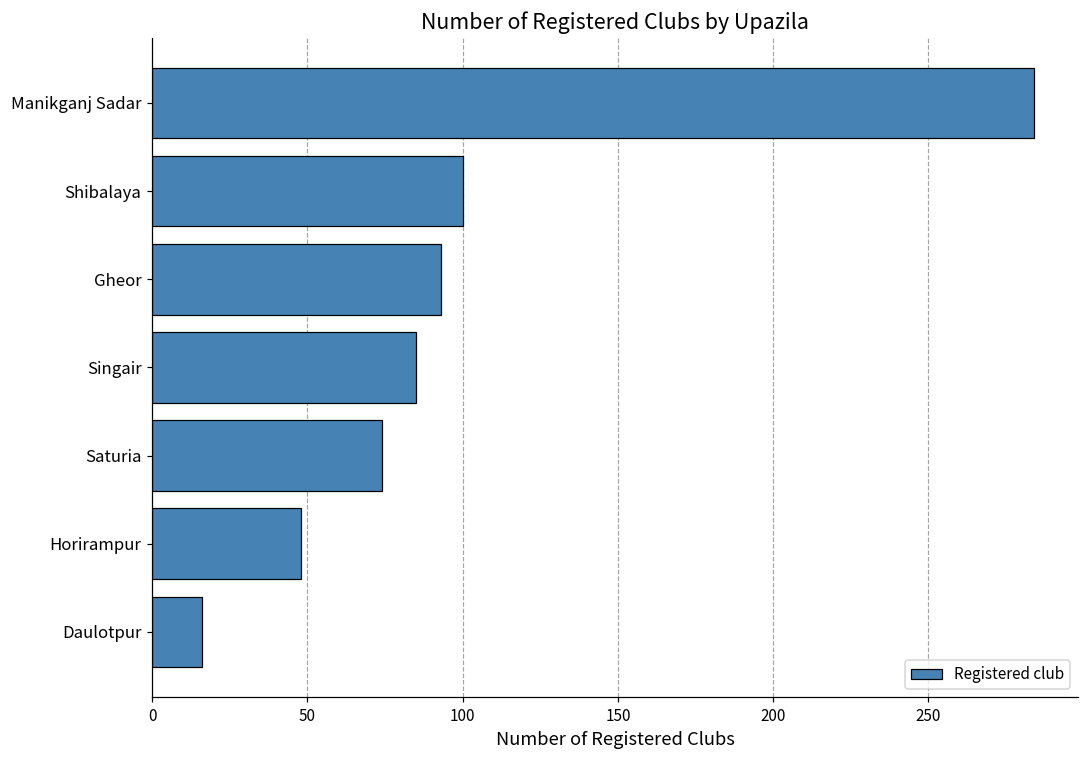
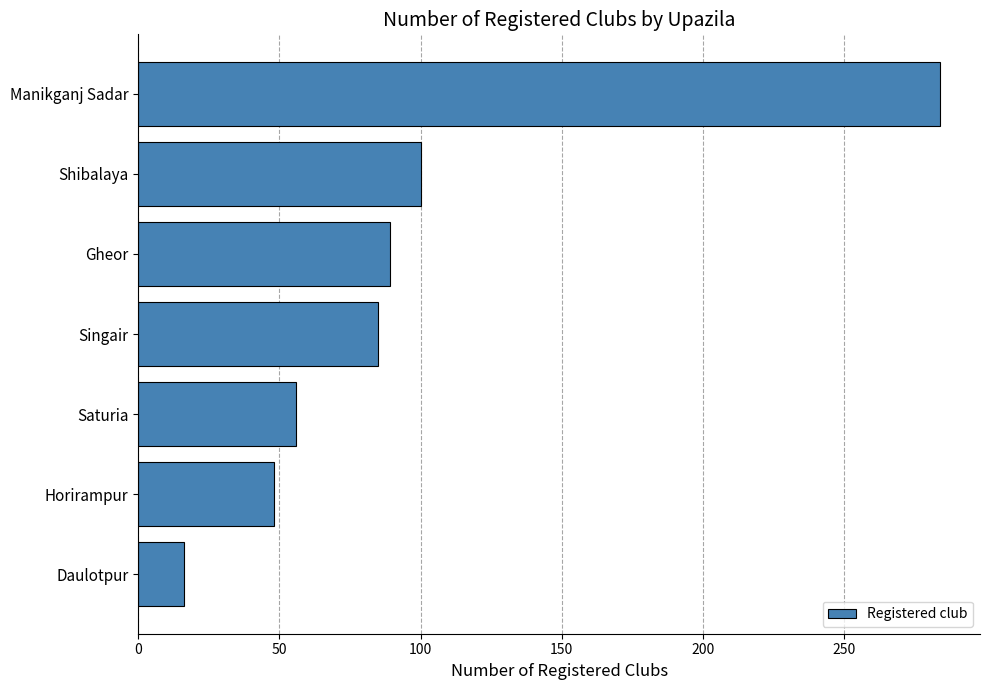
Gheor: 93 -> 89
Saturia: 74 -> 56
